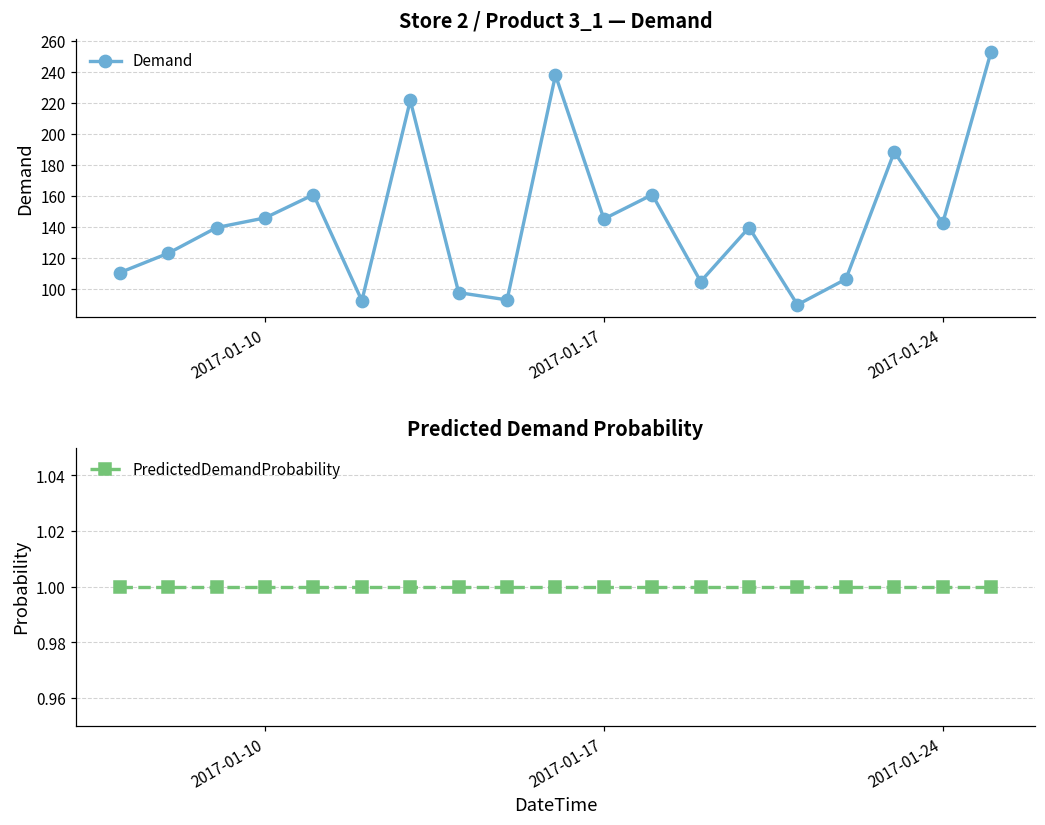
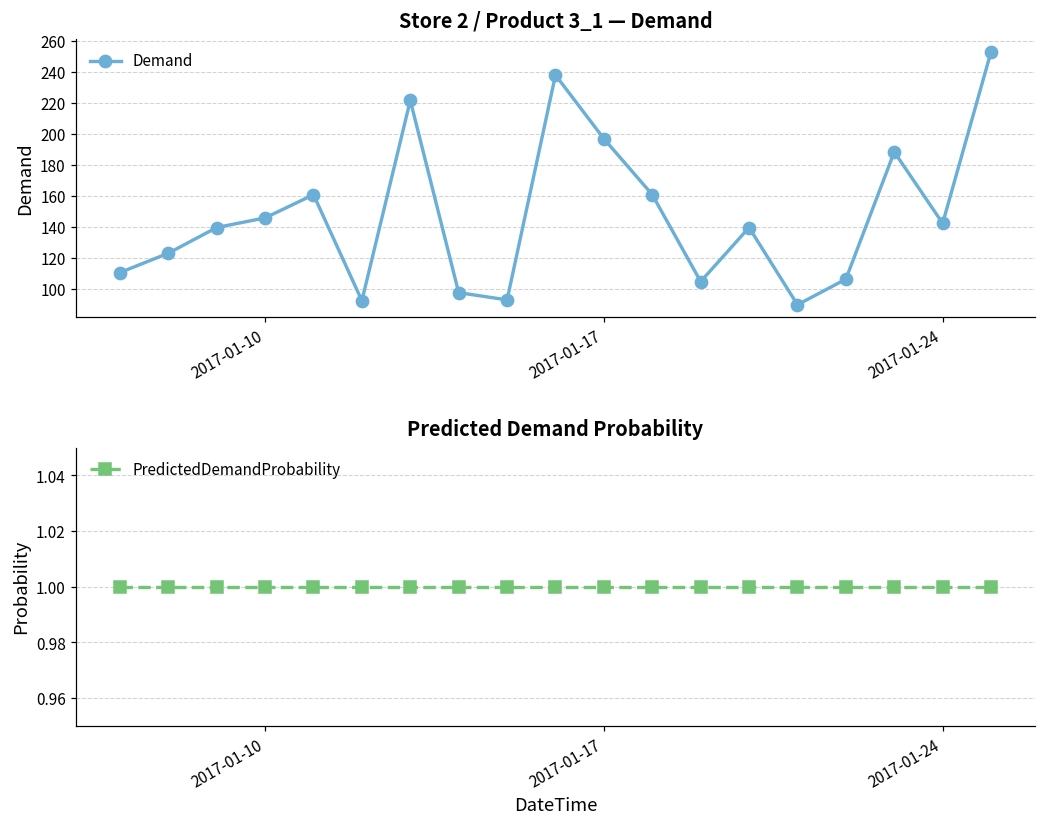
Store 2 / Product 3_1 — Demand, 2017-01-17: 145 -> 197
